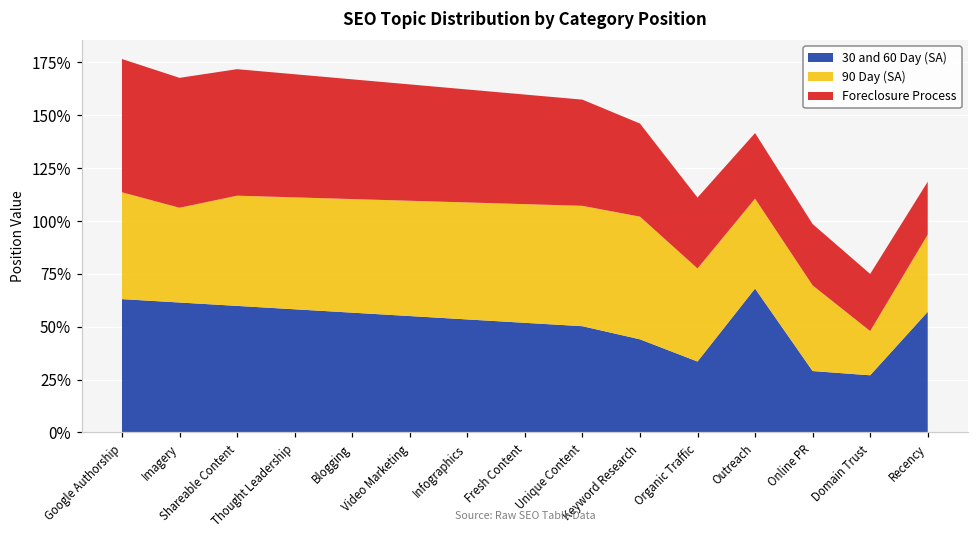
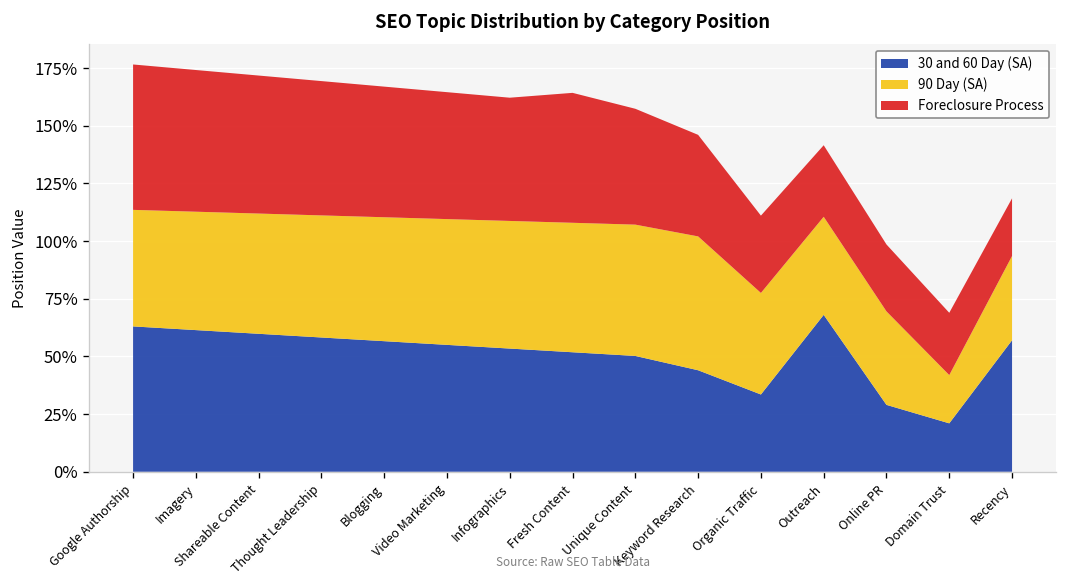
90 Day (SA), Imagery: 45% -> 51%
Foreclosure Process, Fresh Content: 52% -> 56%
30 and 60 Day (SA), Domain Trust: 27% -> 21%
